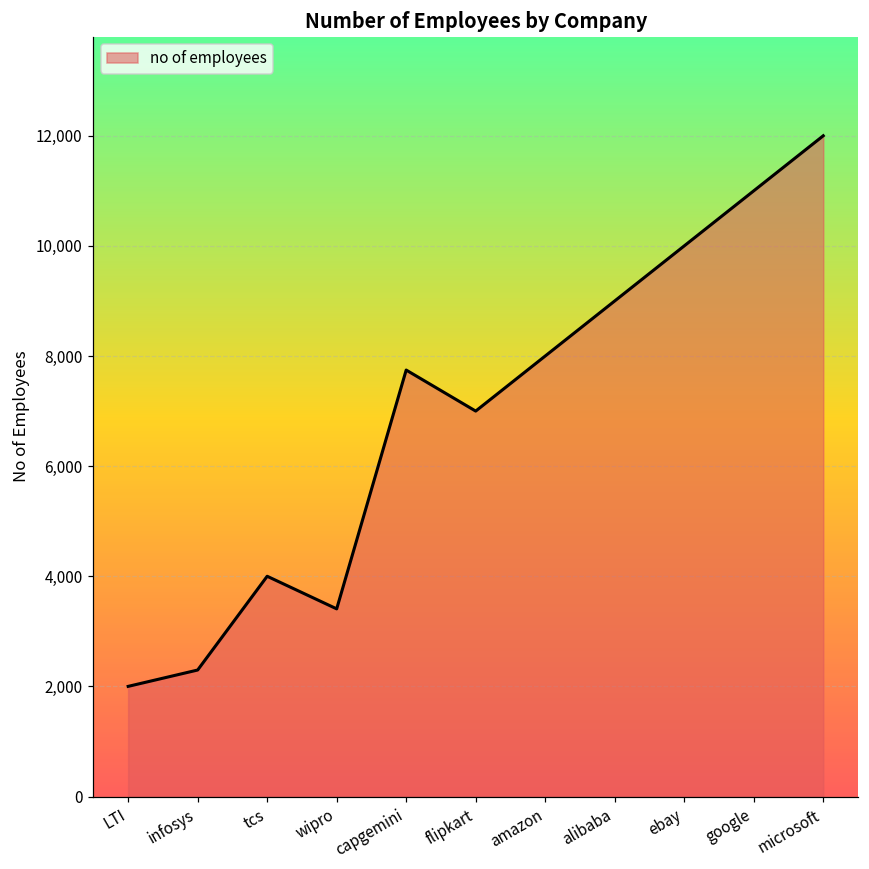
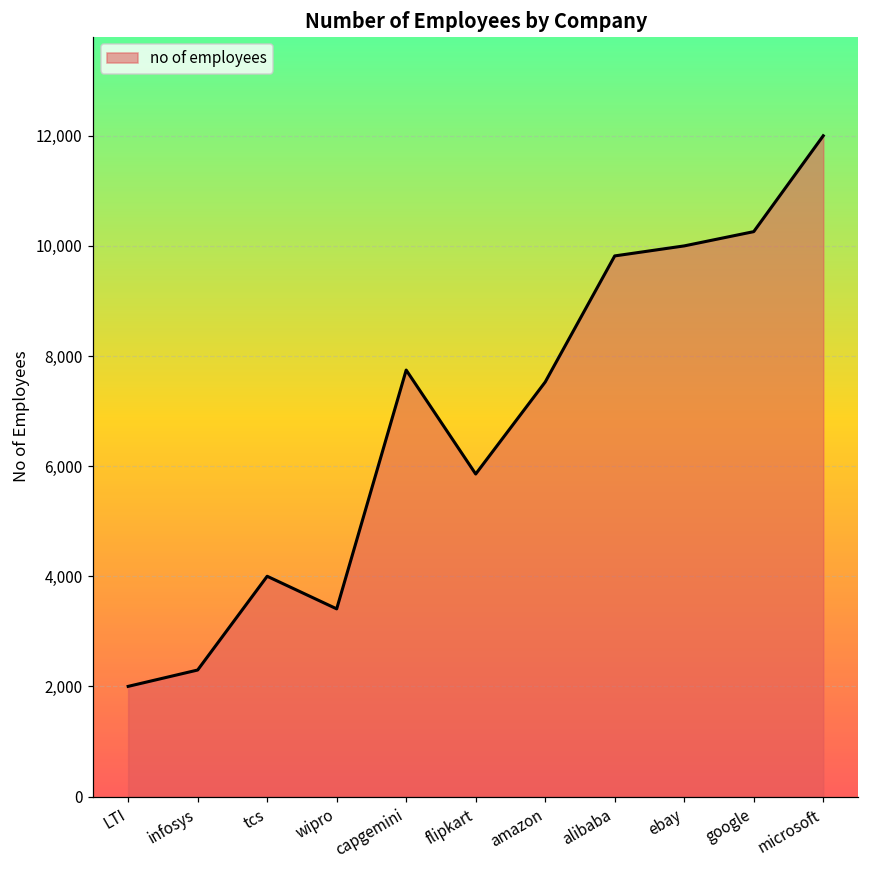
flipkart: 7,000 -> 5,900
amazon: 8,000 -> 7,500
alibaba: 9,000 -> 9,800
google: 11,000 -> 10,300
